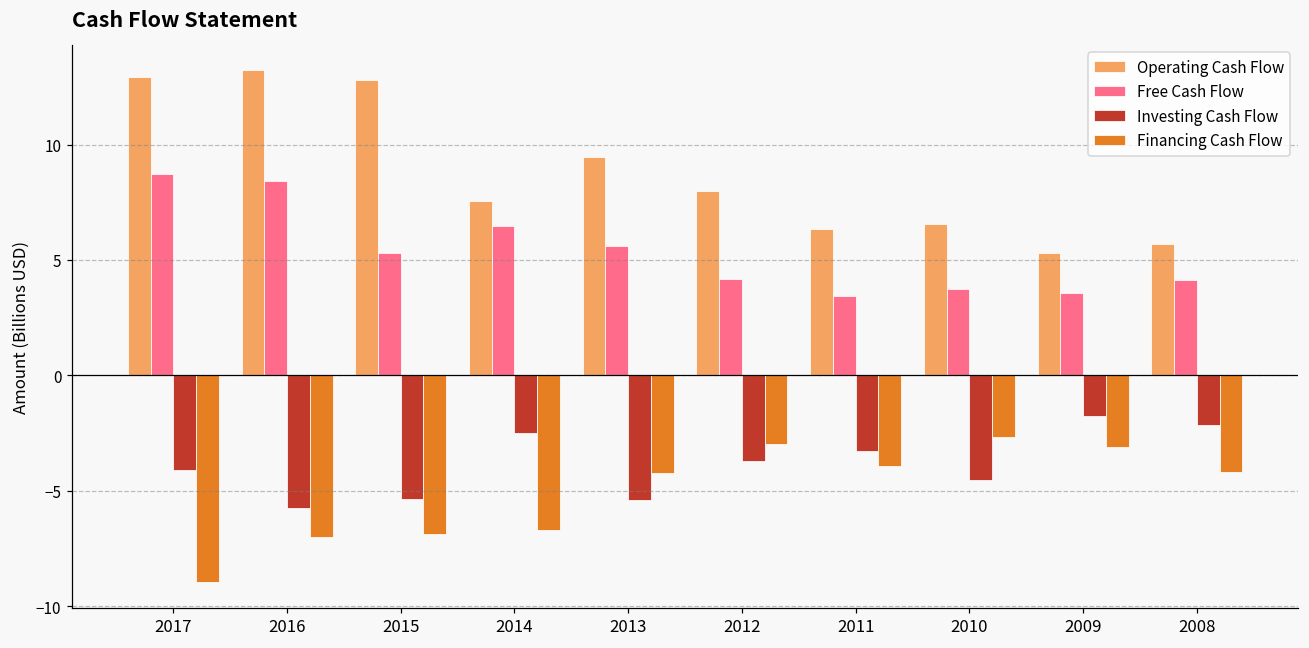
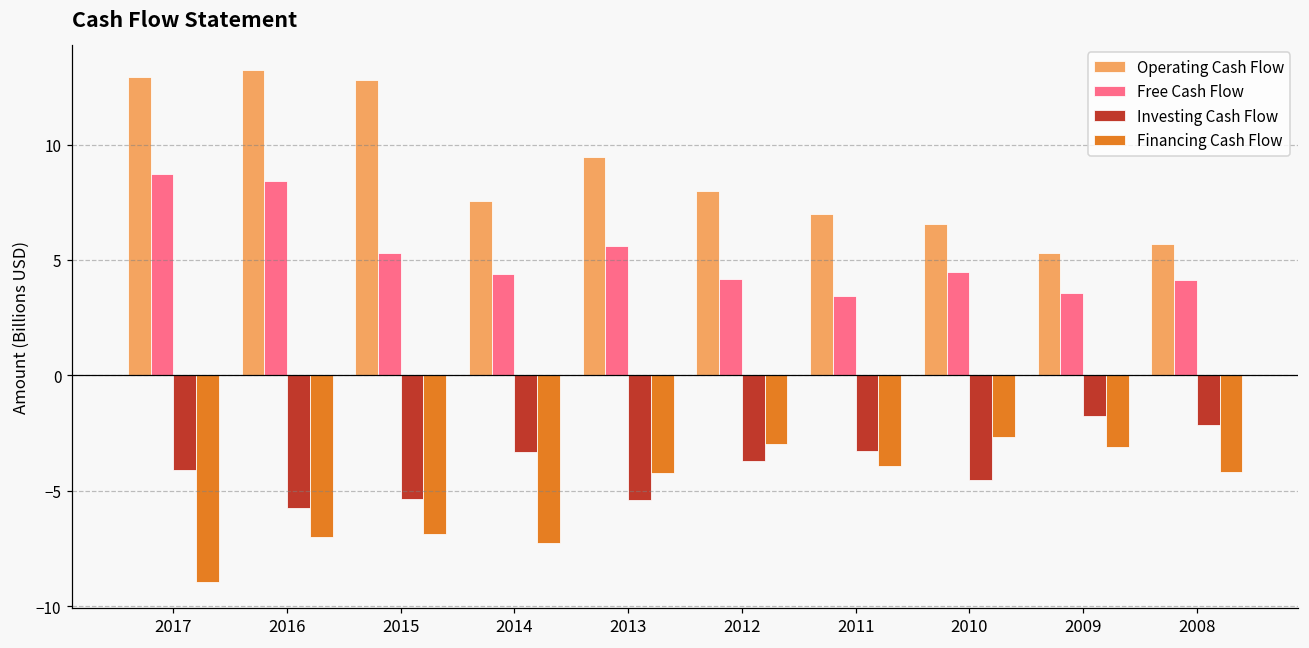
Free Cash Flow, 2014: 6.5 -> 4.4
Investing Cash Flow, 2014: -2.5 -> -3.3
Financing Cash Flow, 2014: -6.7 -> -7.3
Operating Cash Flow, 2011: 6.3 -> 7.0
Free Cash Flow, 2010: 3.7 -> 4.5
